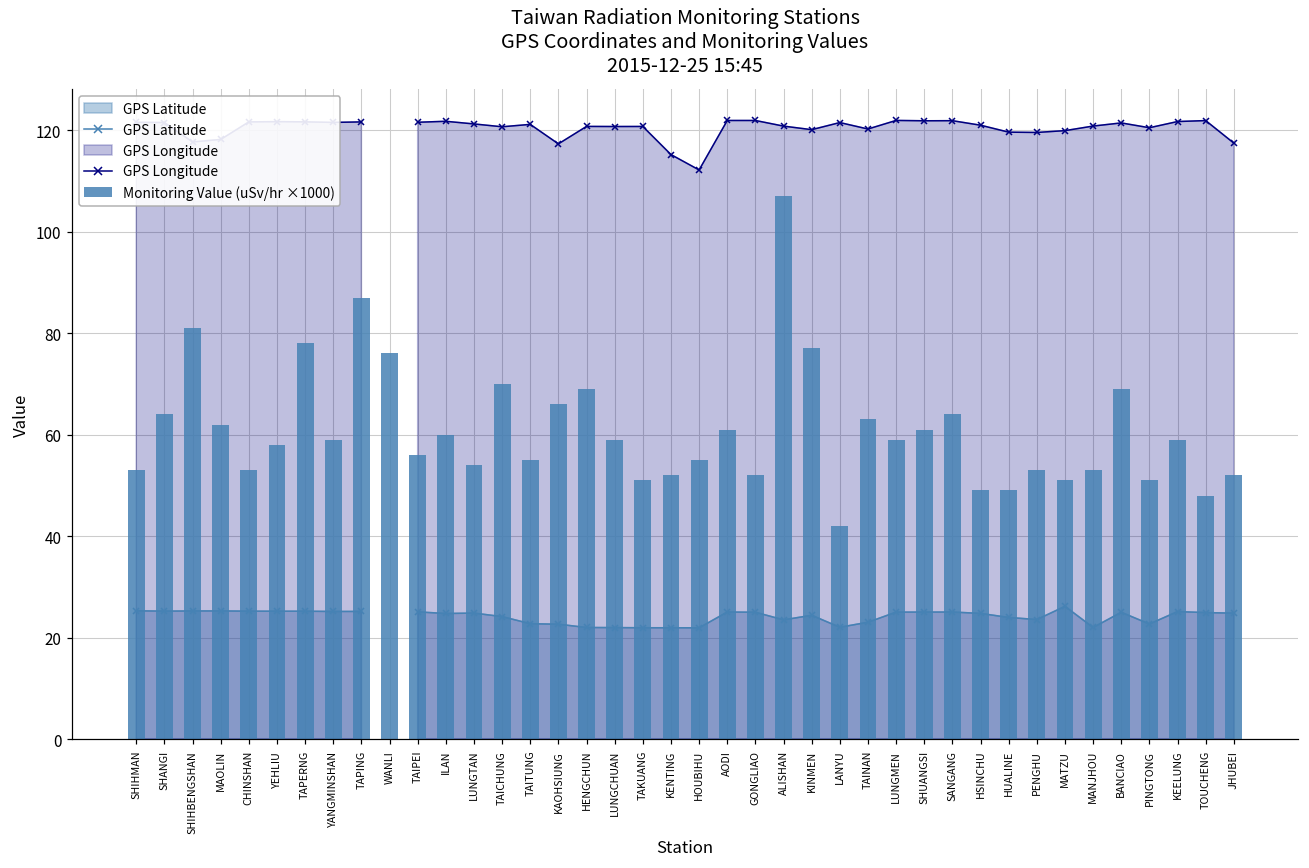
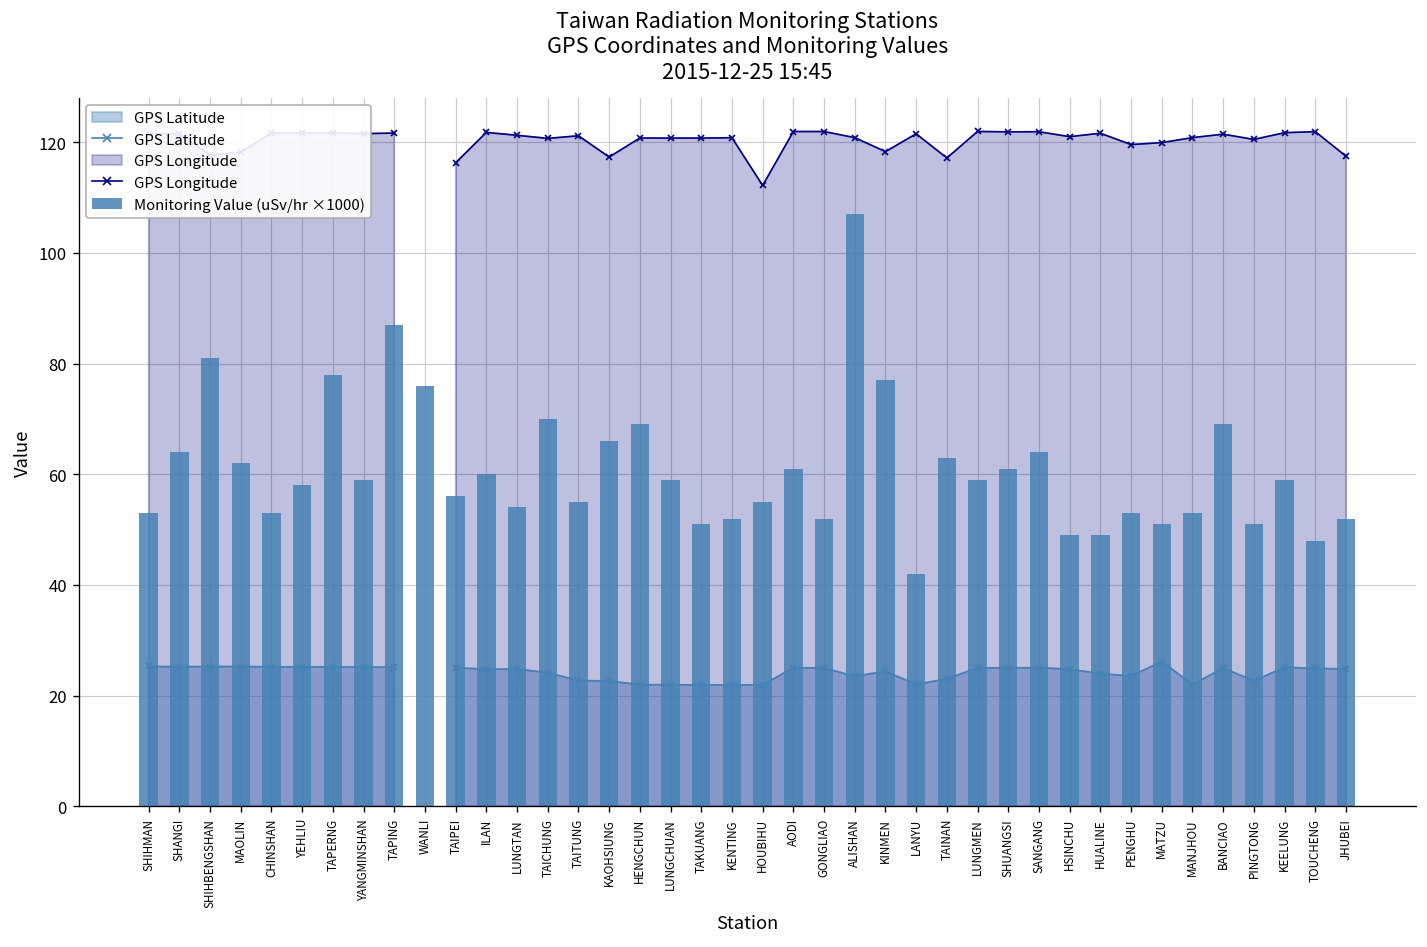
GPS Longitude, TAIPEI: 122 -> 116
GPS Longitude, KENTING: 115 -> 121
GPS Longitude, KINMEN: 120 -> 118
GPS Longitude, TAINAN: 120 -> 117
GPS Longitude, HUALINE: 120 -> 122
